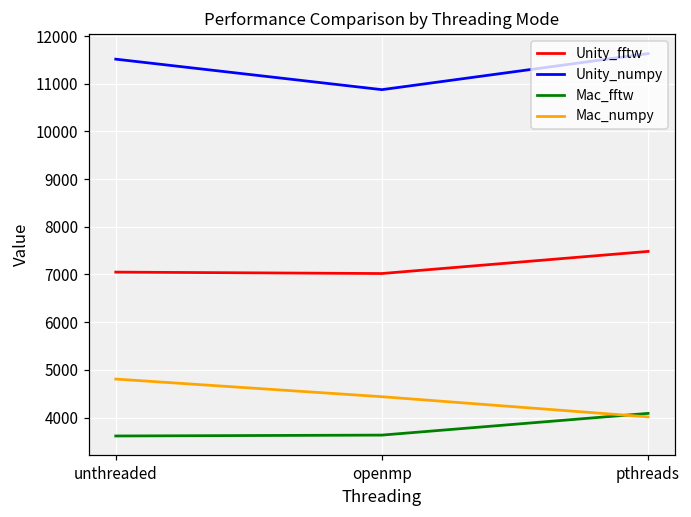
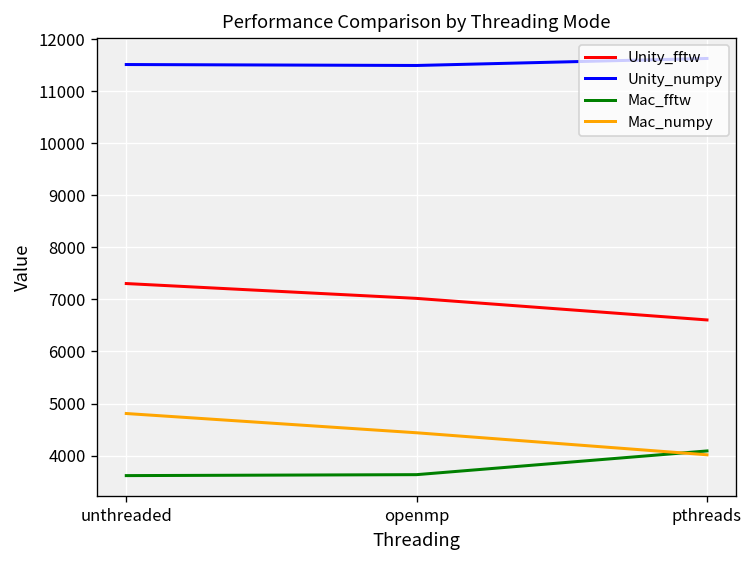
Unity_fftw, unthreaded: 7000 -> 7300
Unity_numpy, openmp: 10900 -> 11500
Unity_fftw, pthreads: 7500 -> 6600
